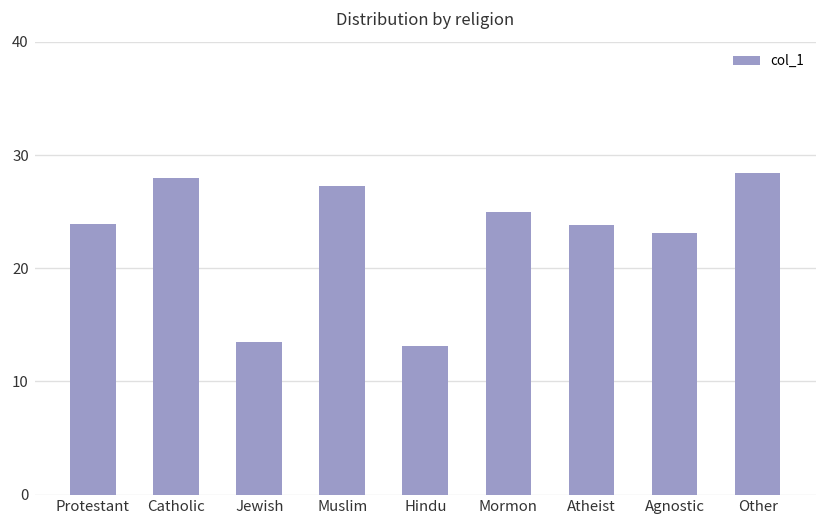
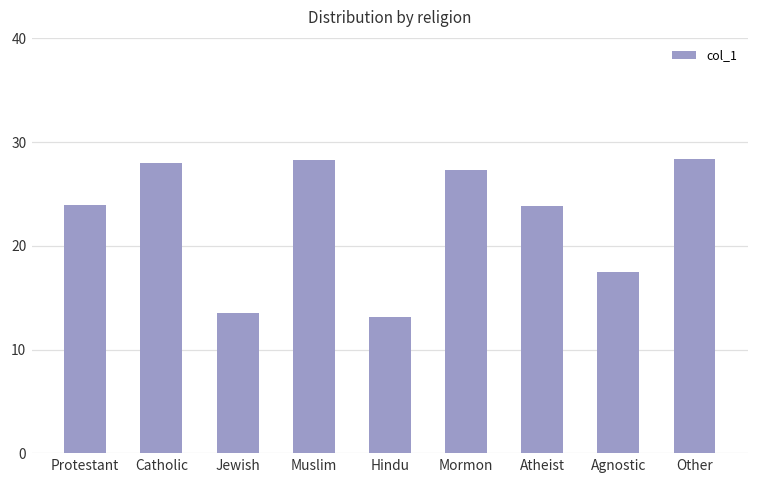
Muslim: 27 -> 28
Mormon: 25 -> 27
Agnostic: 23 -> 18
